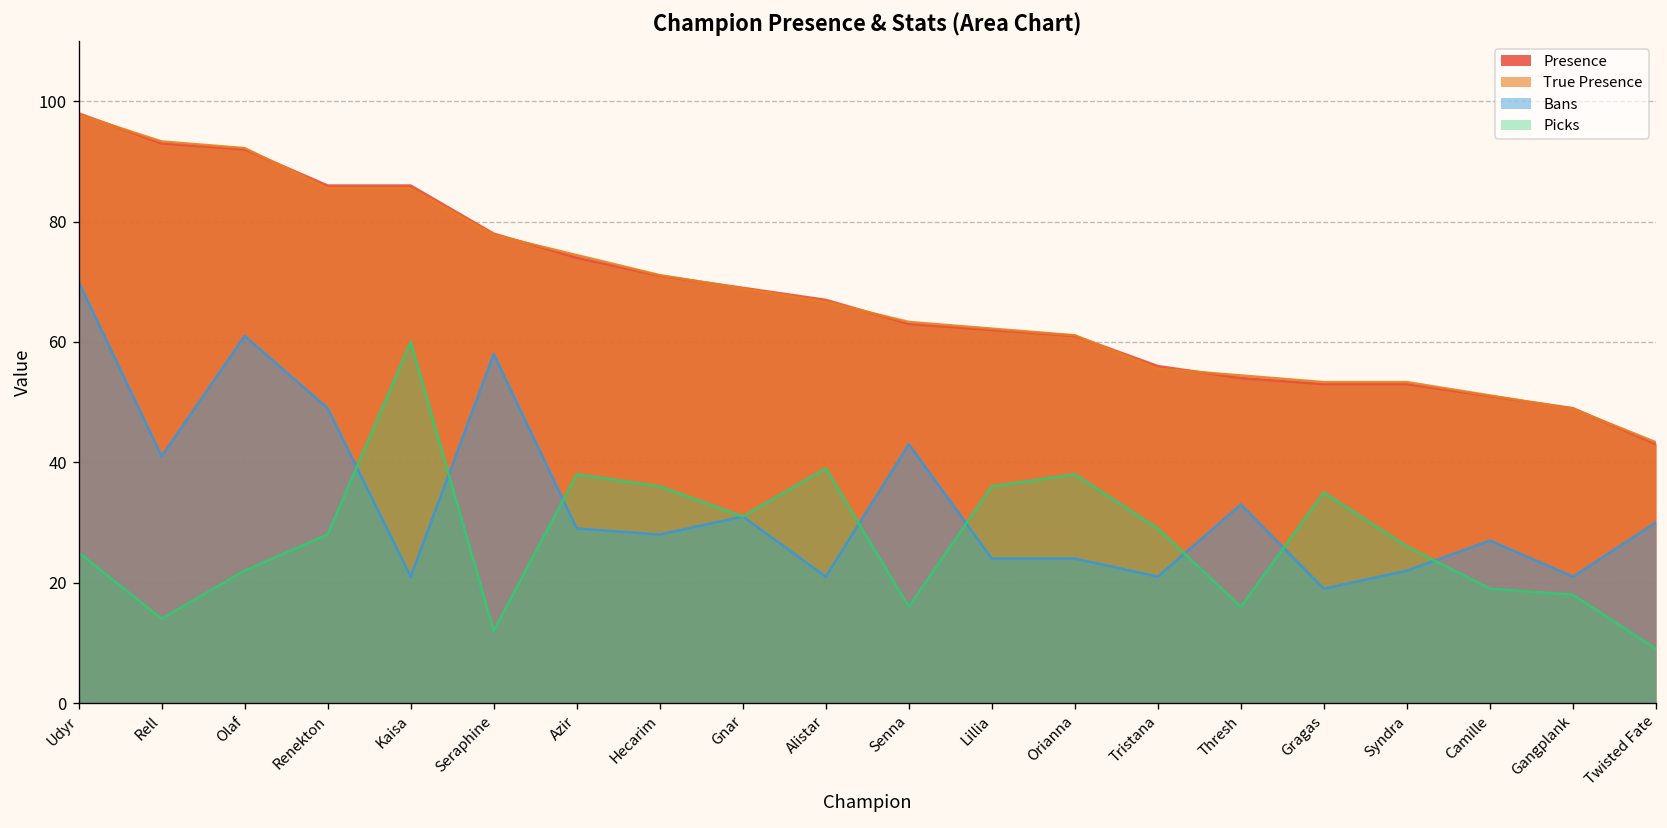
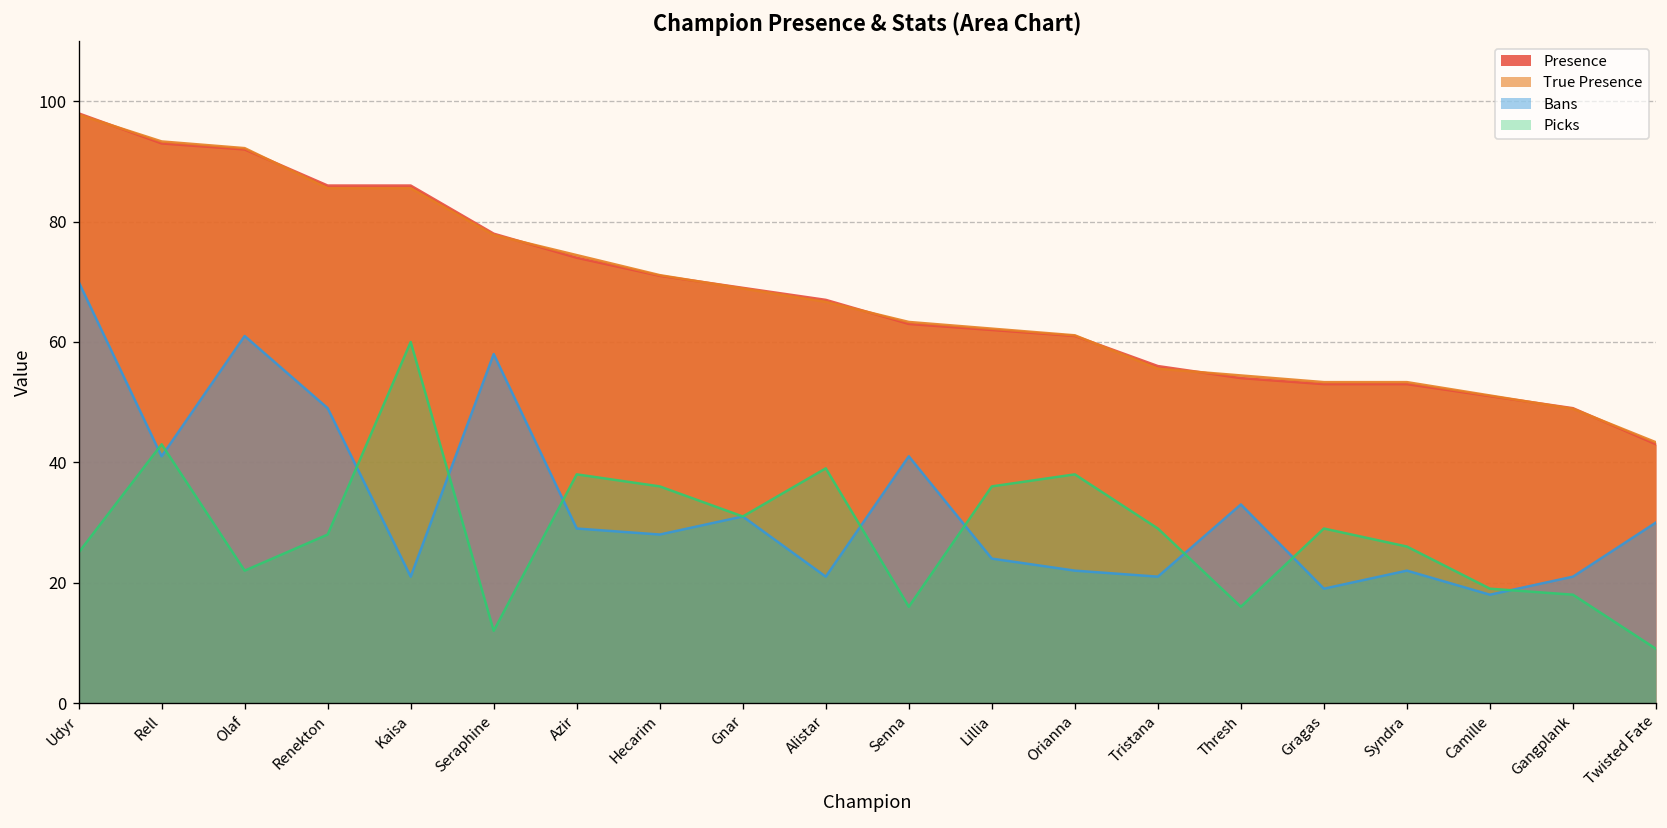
Picks, Rell: 14 -> 43
Bans, Senna: 43 -> 41
Bans, Orianna: 24 -> 22
Picks, Gragas: 35 -> 29
Bans, Camille: 27 -> 18
